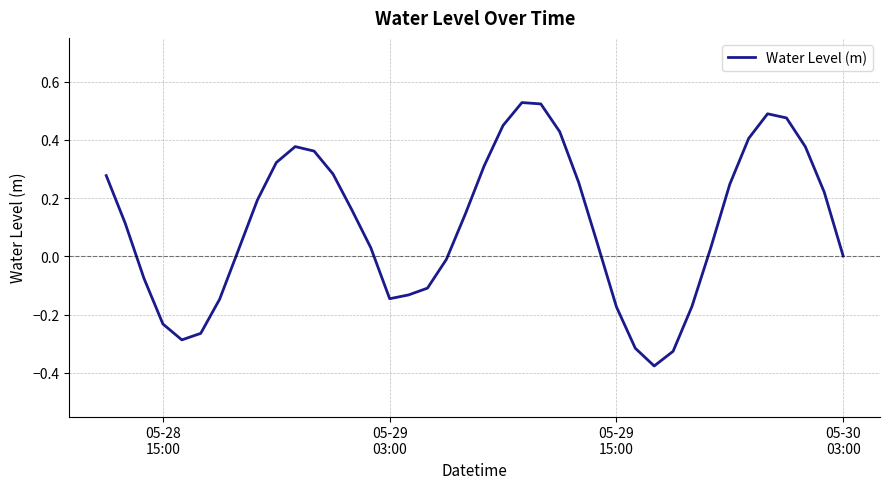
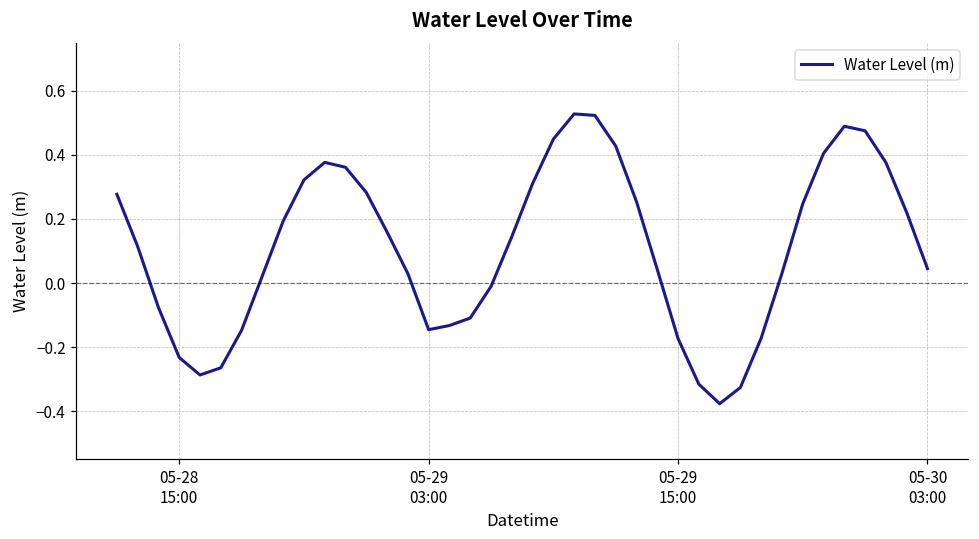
05-30 03:00: 0.00 -> 0.05
